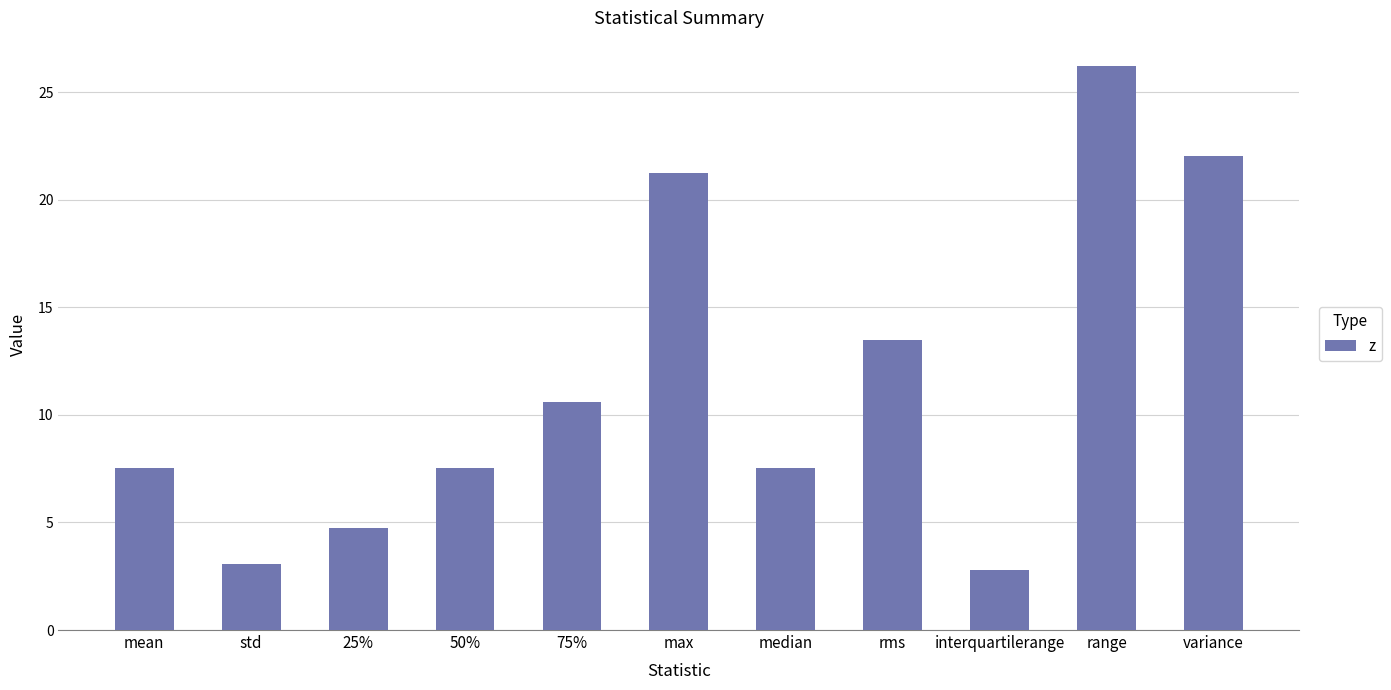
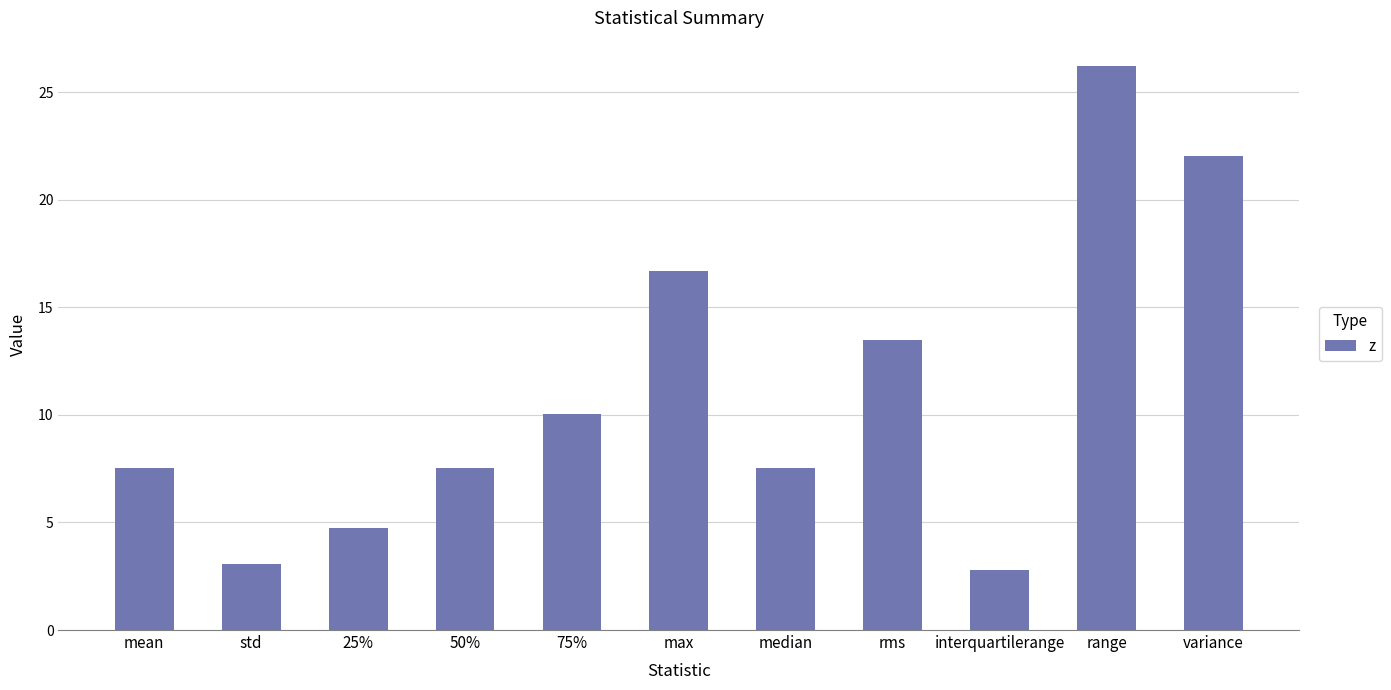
75%: 10.6 -> 10.1
max: 21.3 -> 16.7
